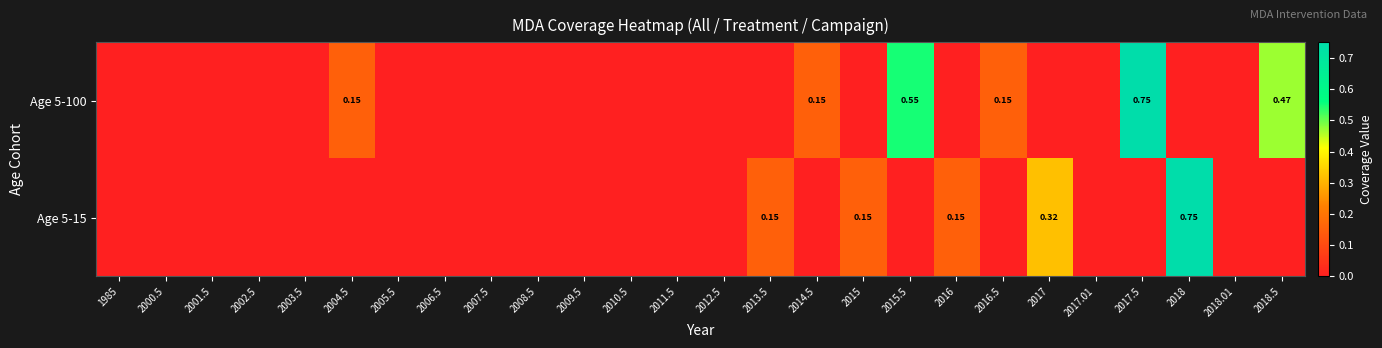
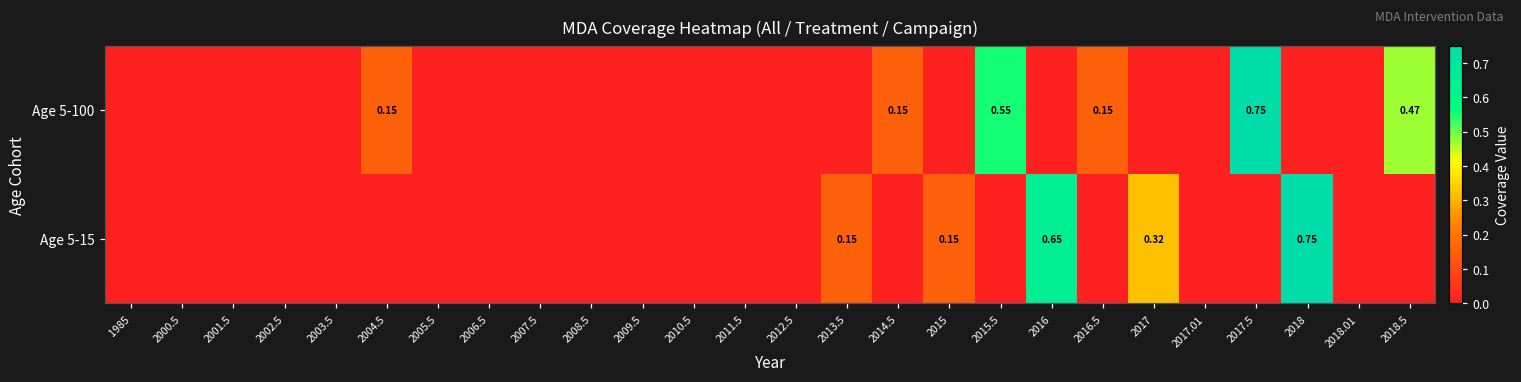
Age 5-15, 2016: 0.15 -> 0.65
